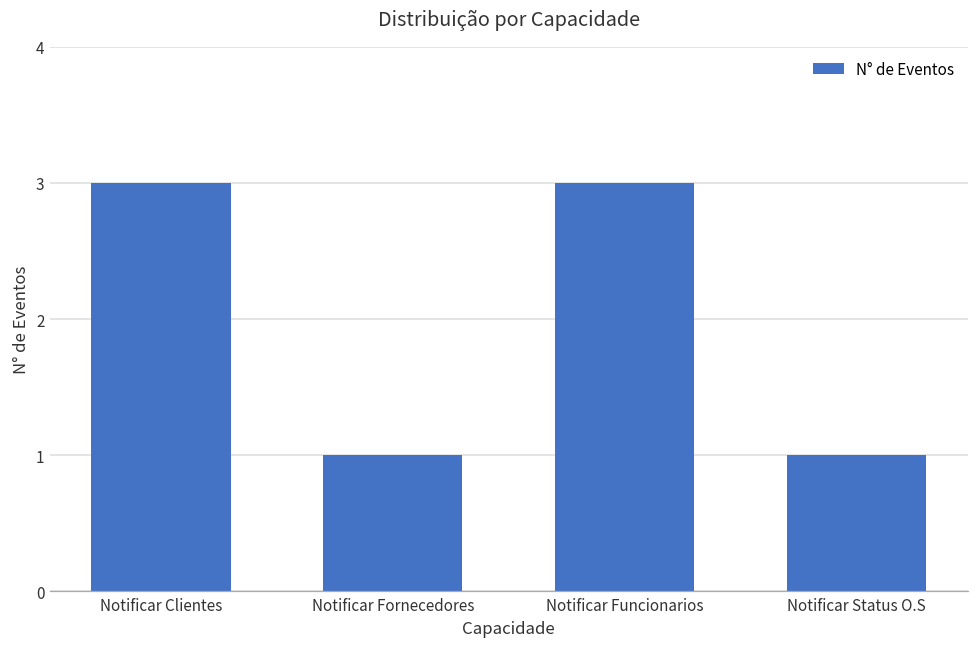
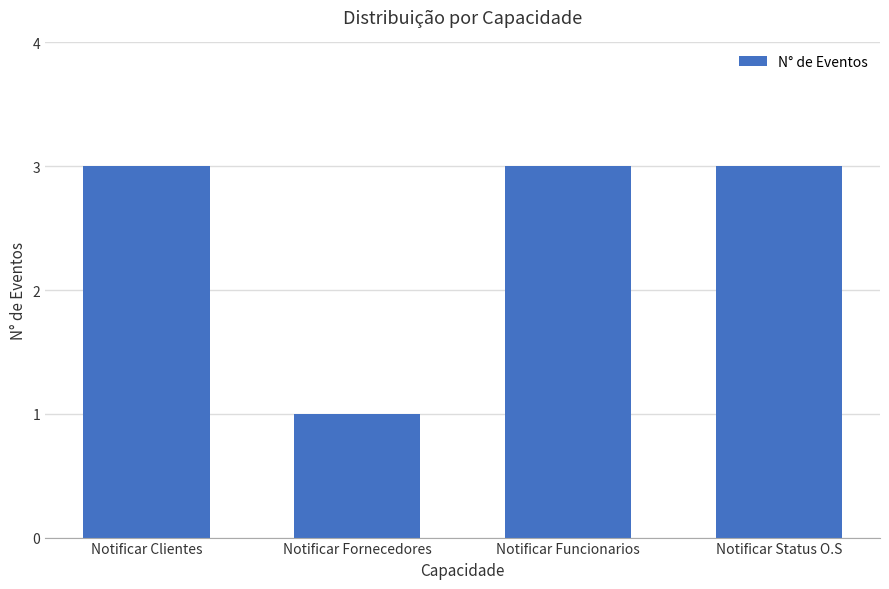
Notificar Status O.S: 1 -> 3
